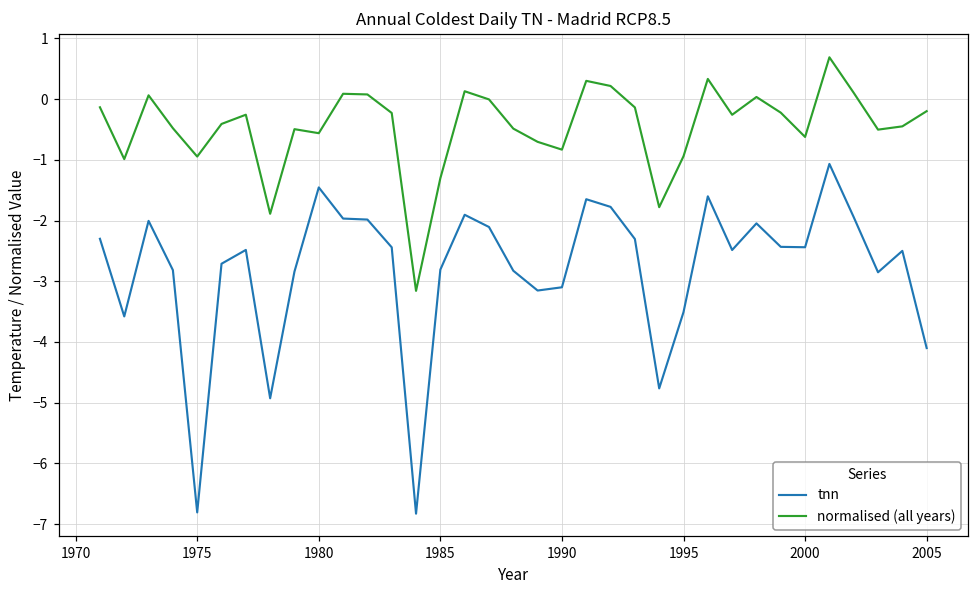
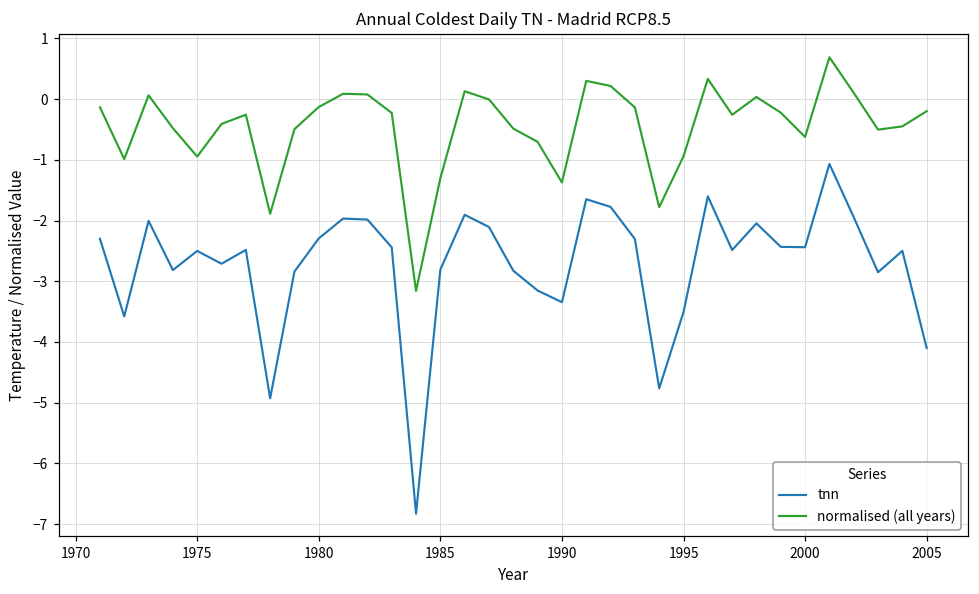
tnn, 1975: -6.8 -> -2.5
tnn, 1980: -1.5 -> -2.3
normalised (all years), 1980: -0.6 -> -0.1
tnn, 1990: -3.1 -> -3.3
normalised (all years), 1990: -0.8 -> -1.4
